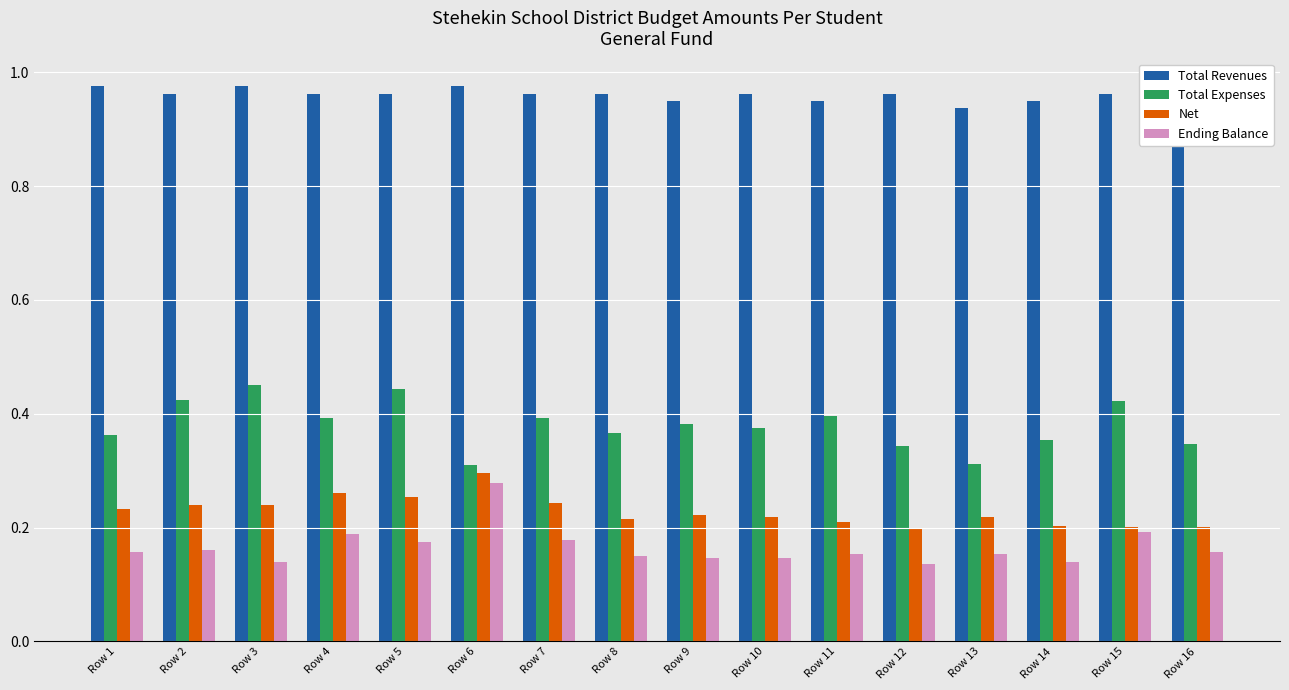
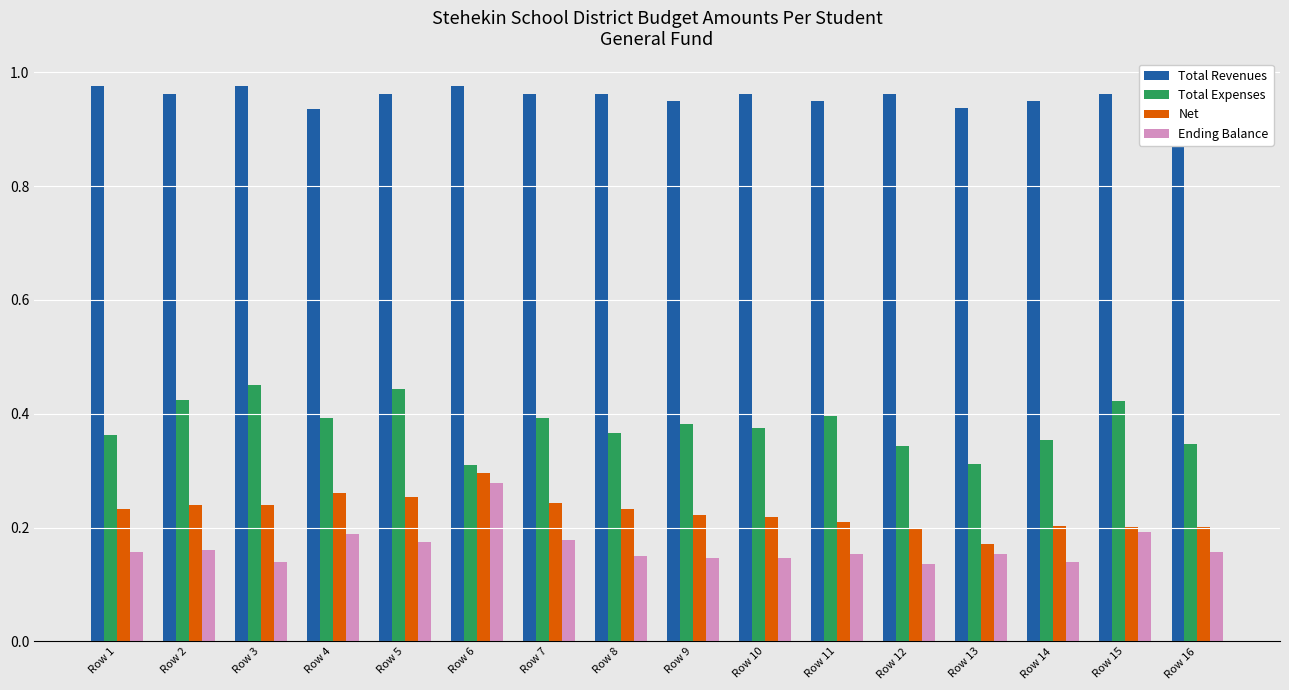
Total Revenues, Row 4: 0.96 -> 0.93
Net, Row 8: 0.21 -> 0.23
Net, Row 13: 0.22 -> 0.17
